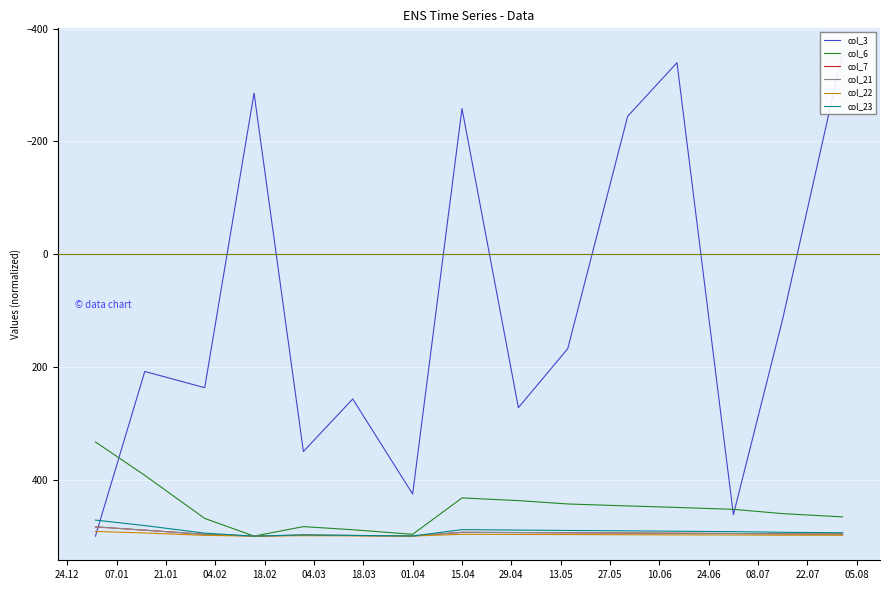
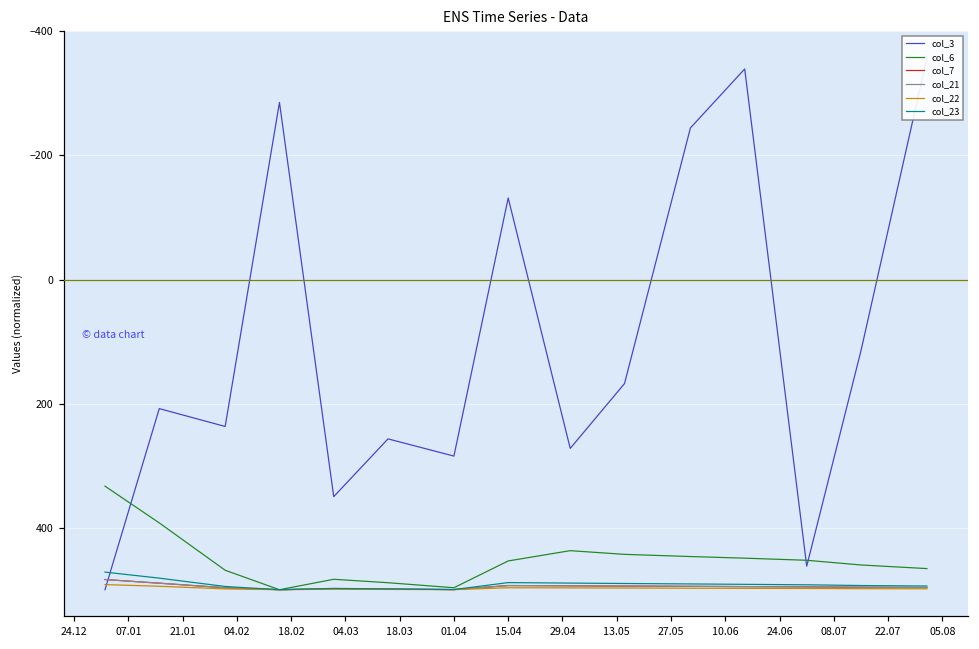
col_3, 01.04: 430 -> 280
col_3, 15.04: -260 -> -130
col_6, 15.04: 430 -> 450
